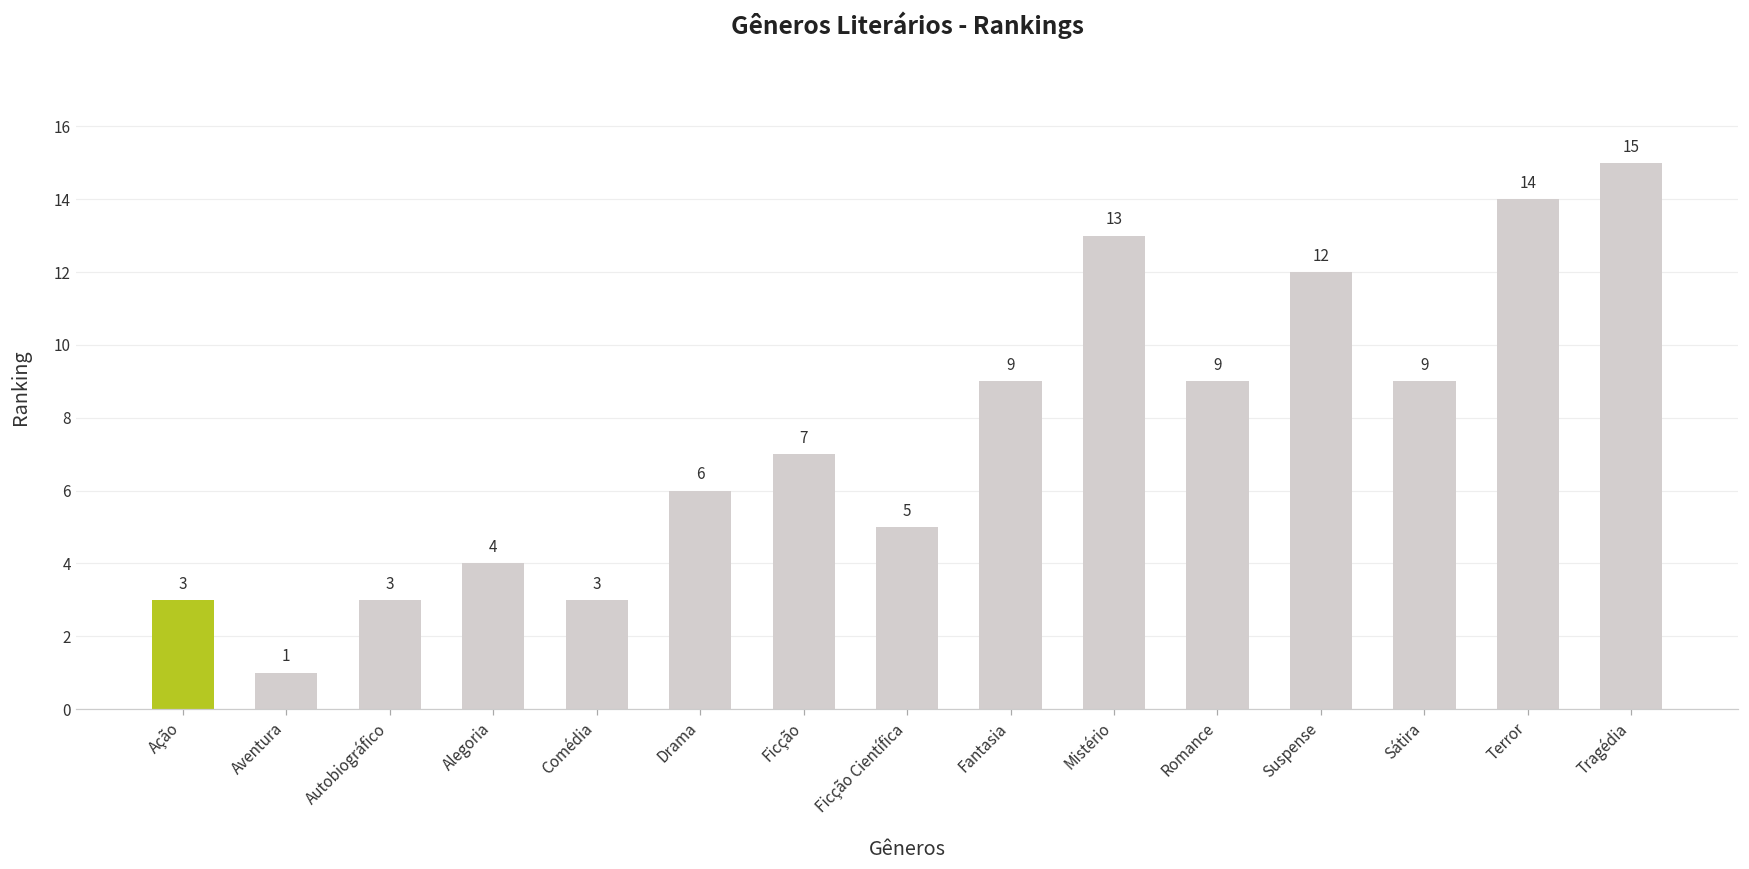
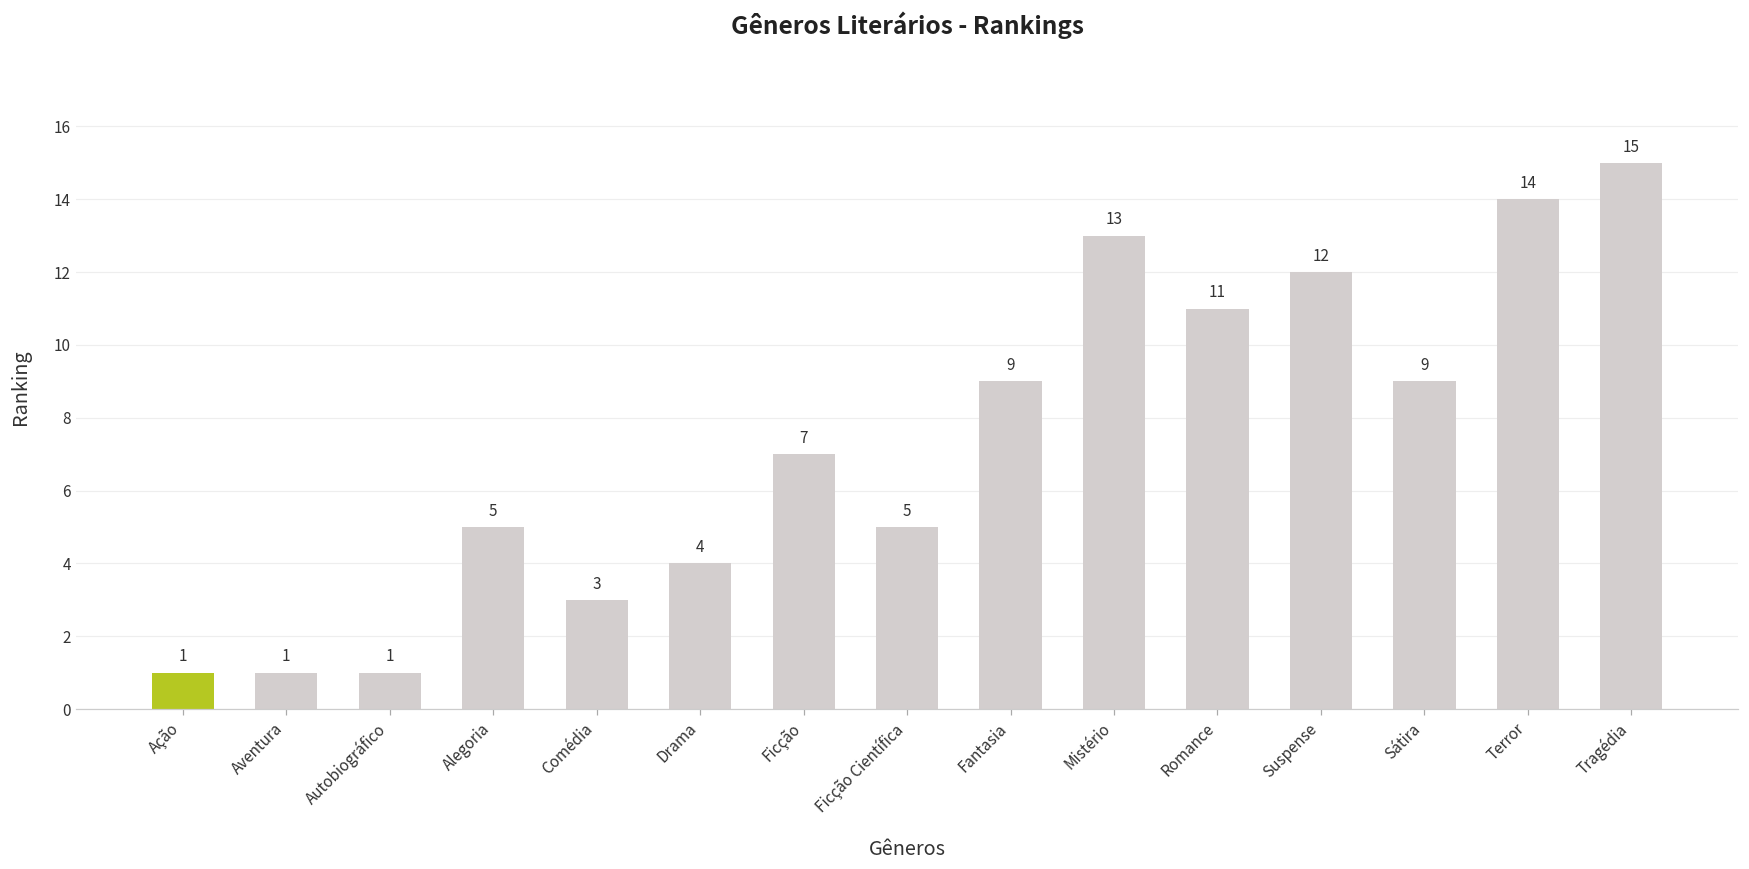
Ação: 3 -> 1
Autobiográfico: 3 -> 1
Alegoria: 4 -> 5
Drama: 6 -> 4
Romance: 9 -> 11
